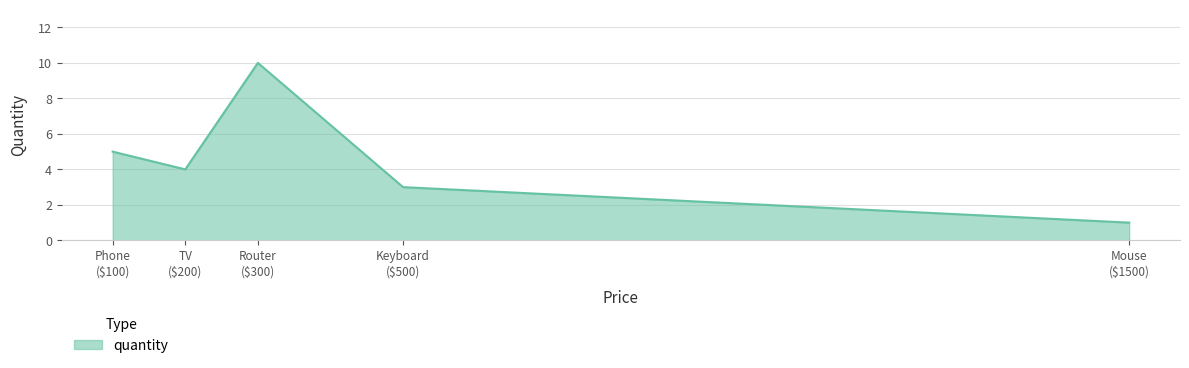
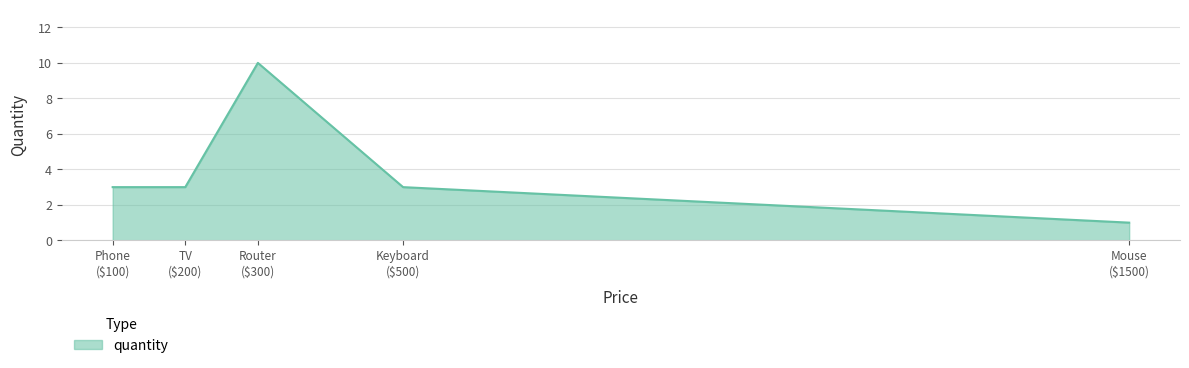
Phone ($100): 5 -> 3
TV ($200): 4 -> 3
